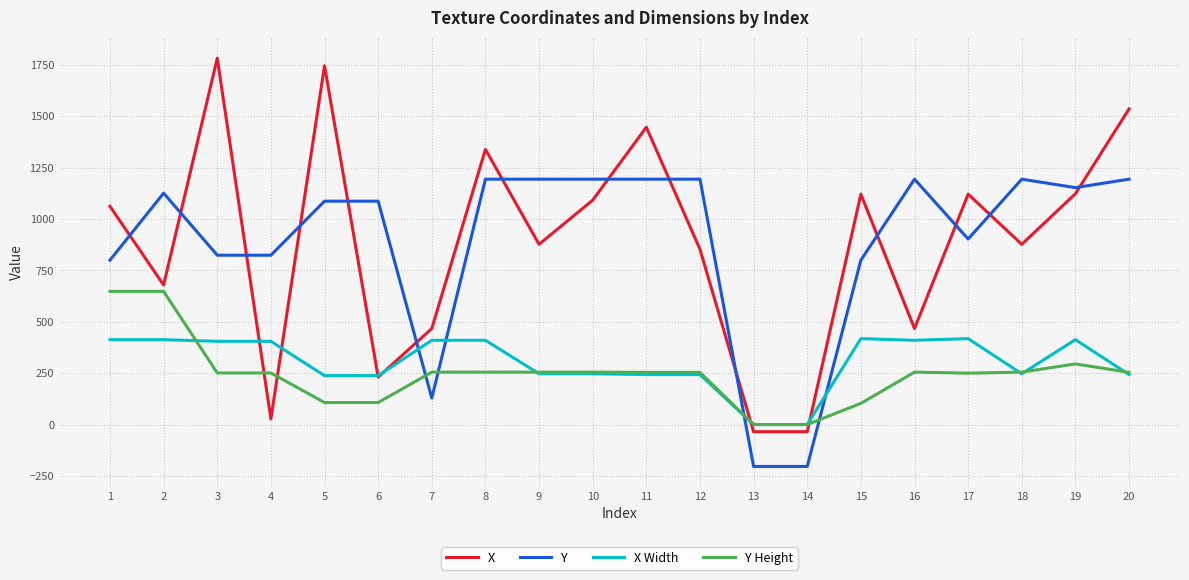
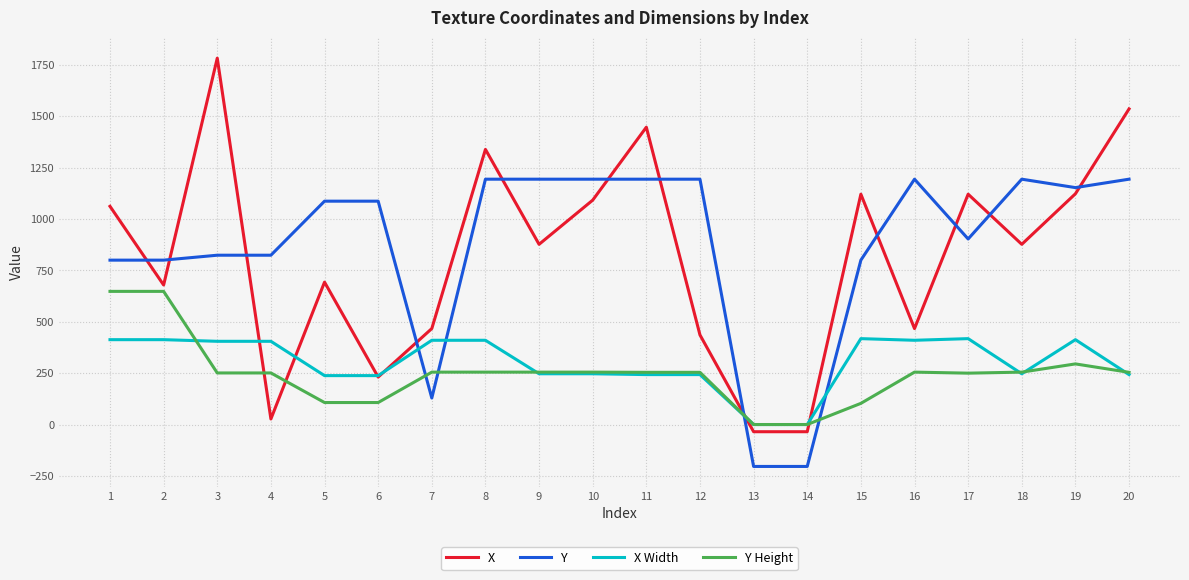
Y, 2: 1130 -> 800
X, 5: 1750 -> 690
X, 12: 850 -> 440
